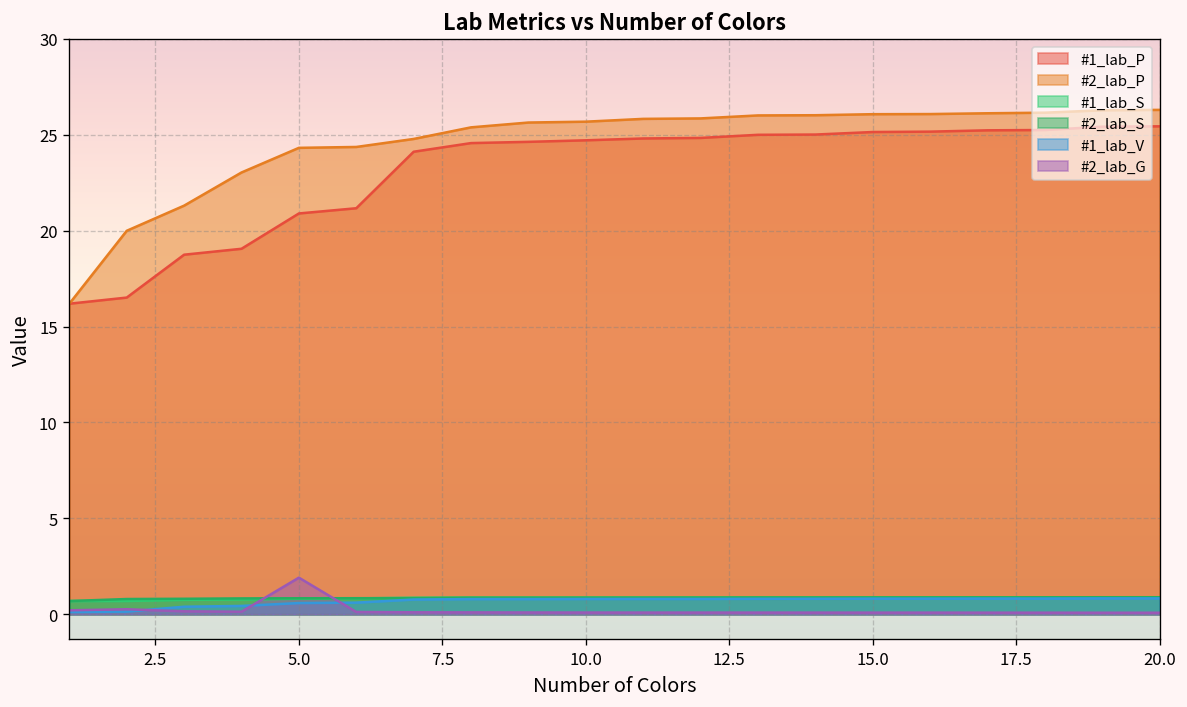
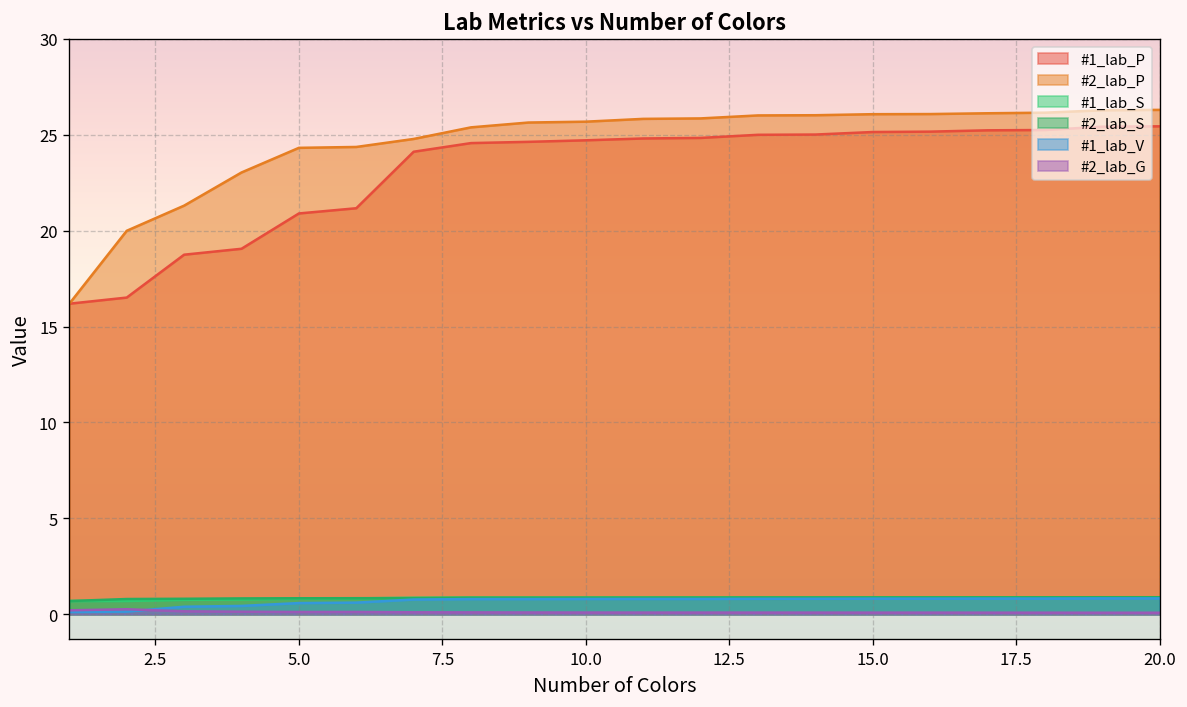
#2_lab_G, 5.0: 1.9 -> 0.1
